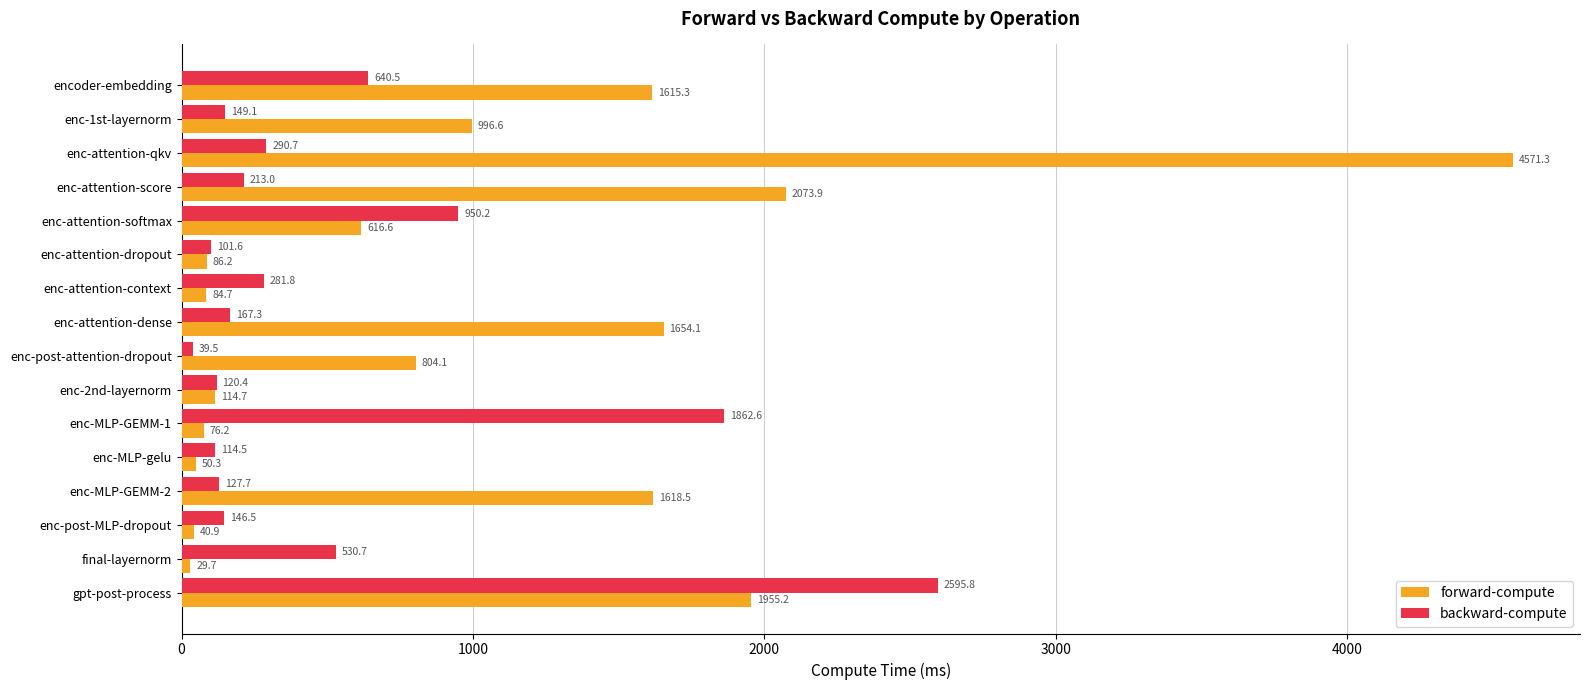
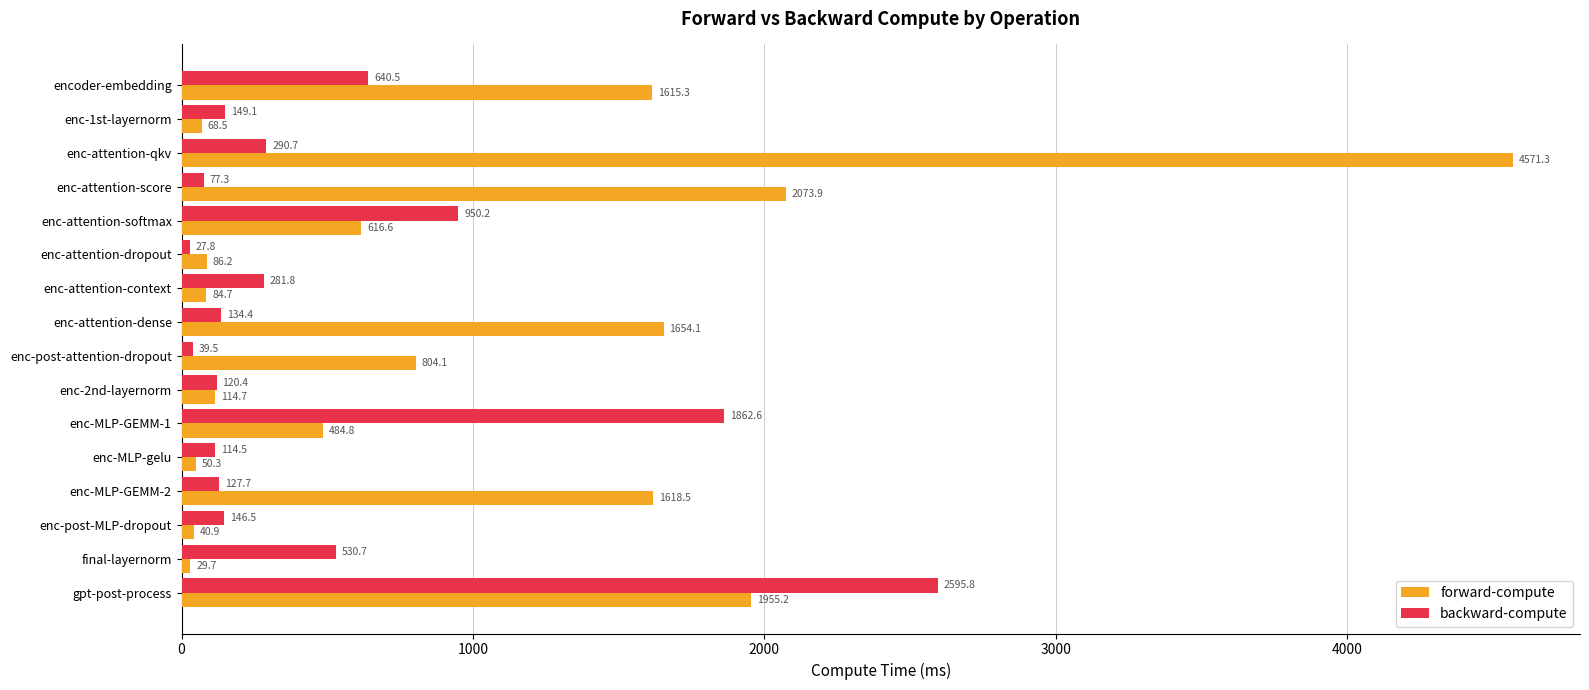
forward-compute, enc-1st-layernorm: 996.6 -> 68.5
backward-compute, enc-attention-score: 213.0 -> 77.3
backward-compute, enc-attention-dropout: 101.6 -> 27.8
backward-compute, enc-attention-dense: 167.3 -> 134.4
forward-compute, enc-MLP-GEMM-1: 76.2 -> 484.8
